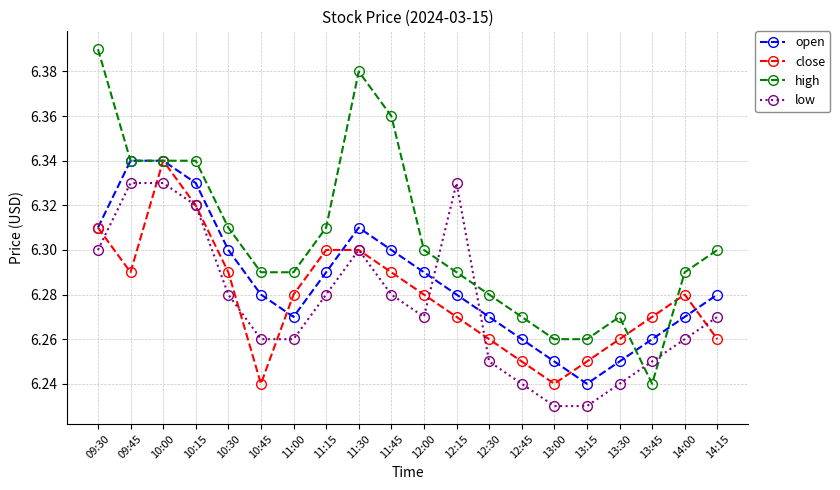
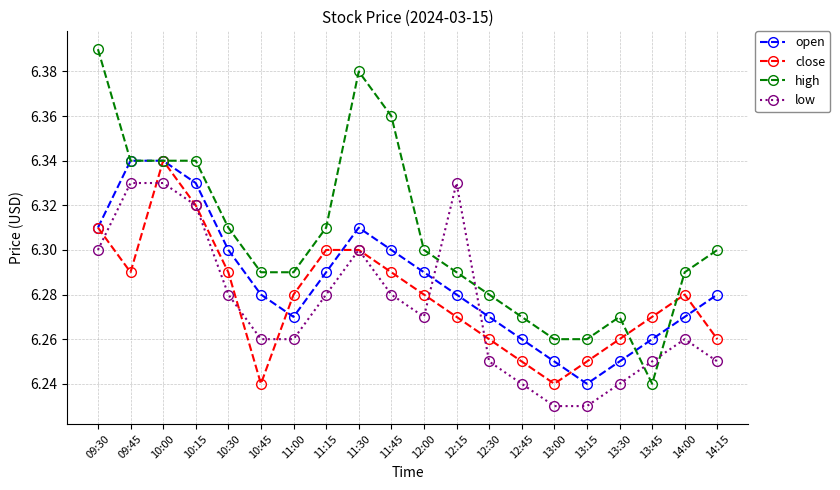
low, 14:15: 6.27 -> 6.25
